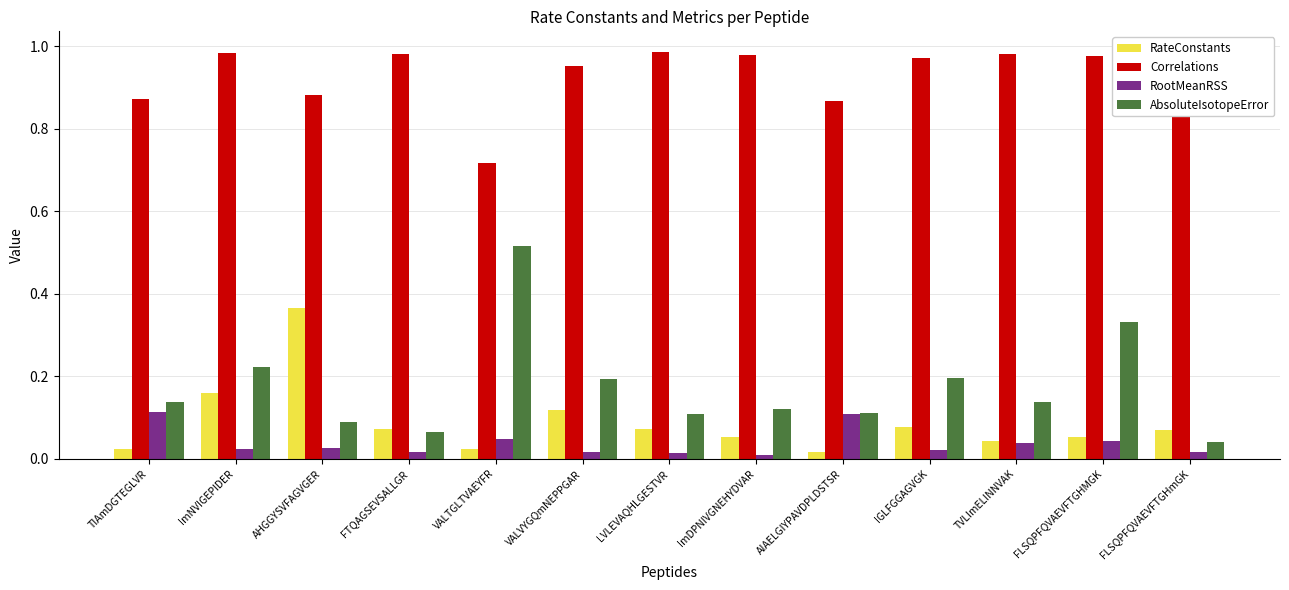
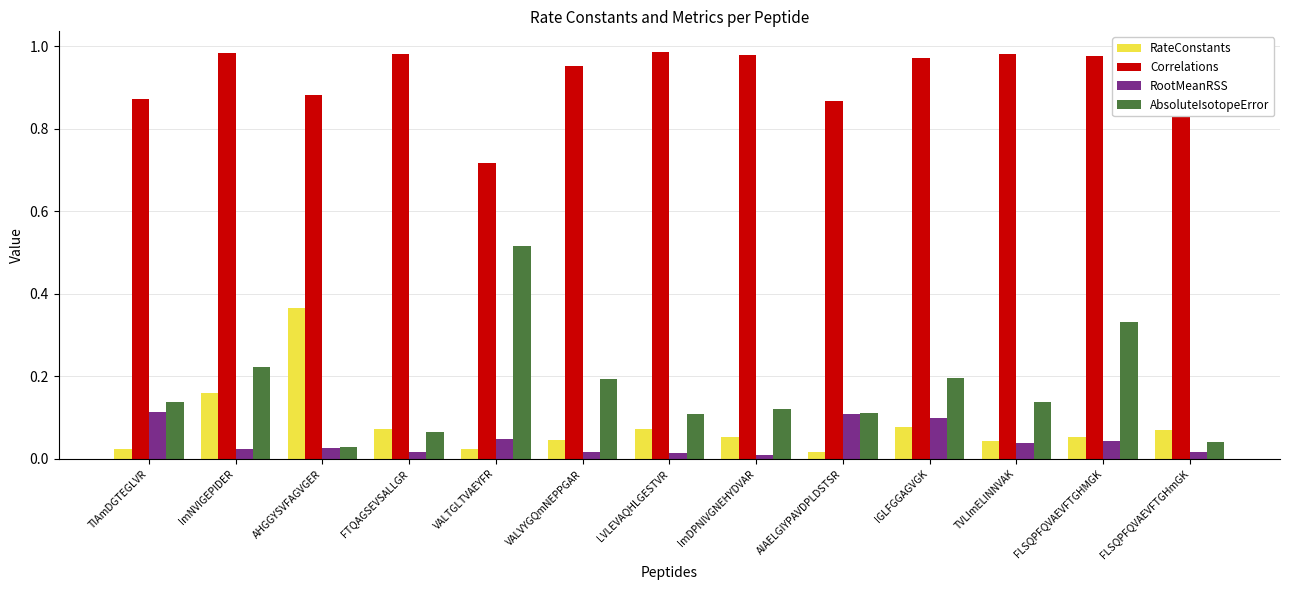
AbsoluteIsotopeError, AHGGYSVFAGVGER: 0.09 -> 0.03
RateConstants, VALVYGQmNEPPGAR: 0.12 -> 0.04
RootMeanRSS, IGLFGGAGVGK: 0.02 -> 0.10
